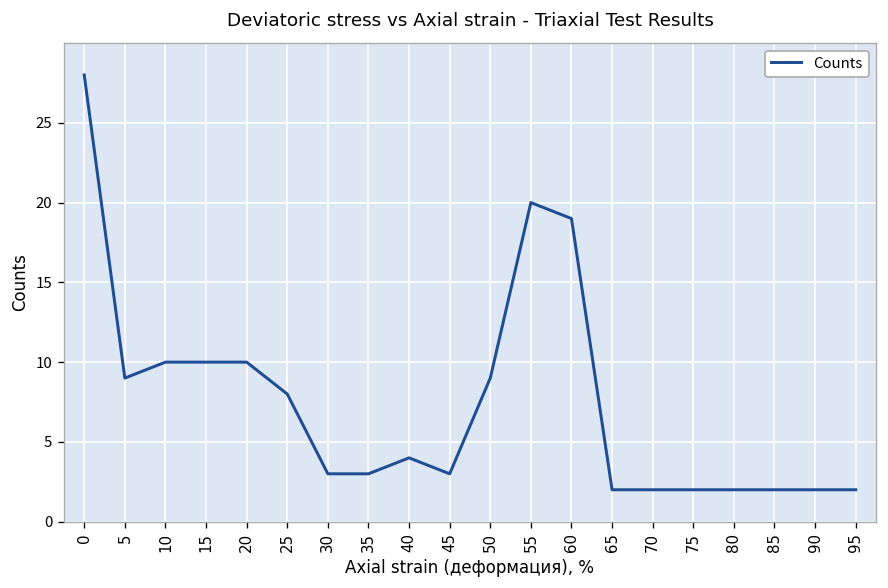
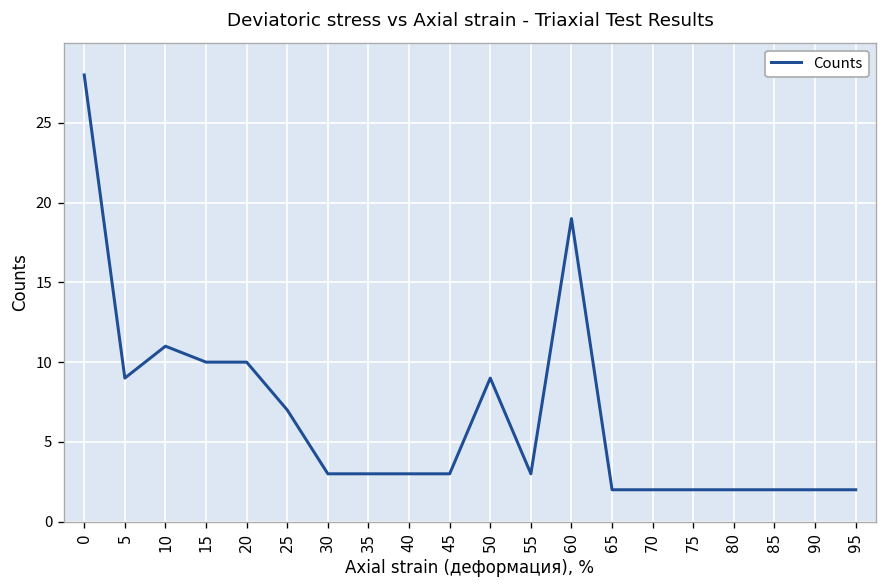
10: 10 -> 11
25: 8 -> 7
40: 4 -> 3
55: 20 -> 3
